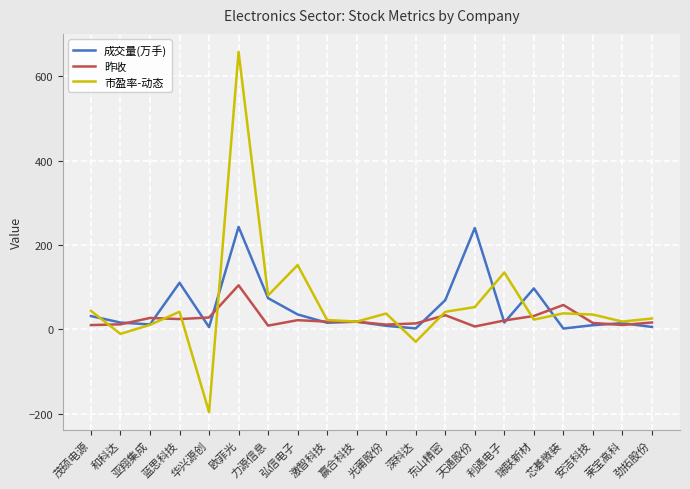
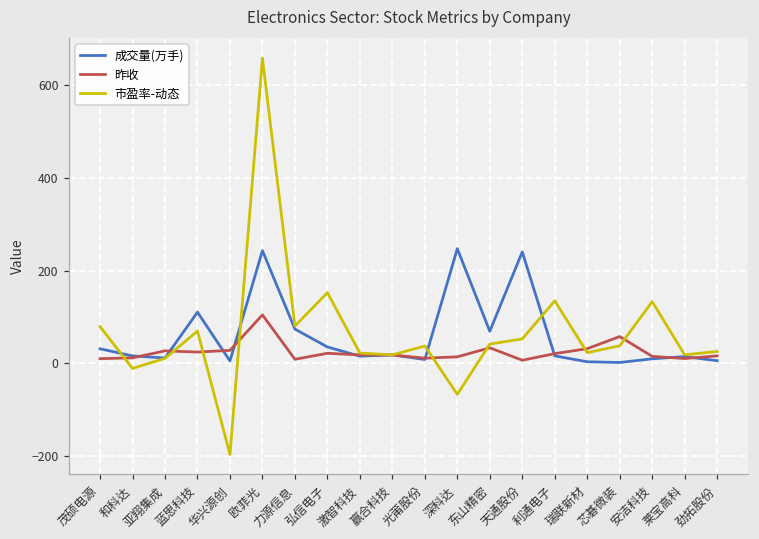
市盈率-动态, 茂硕电源: 40 -> 80
市盈率-动态, 蓝思科技: 40 -> 70
成交量(万手), 深科达: 0 -> 250
市盈率-动态, 深科达: -30 -> -70
成交量(万手), 瑞联新材: 100 -> 0
市盈率-动态, 安洁科技: 40 -> 130
